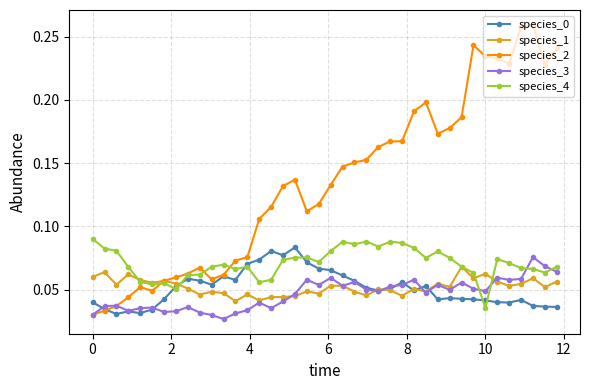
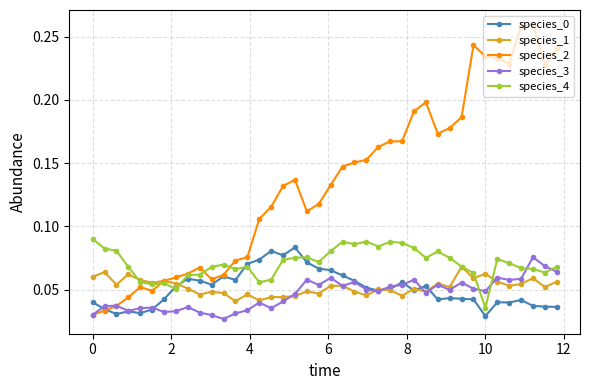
species_0, 10: 0.041 -> 0.029
